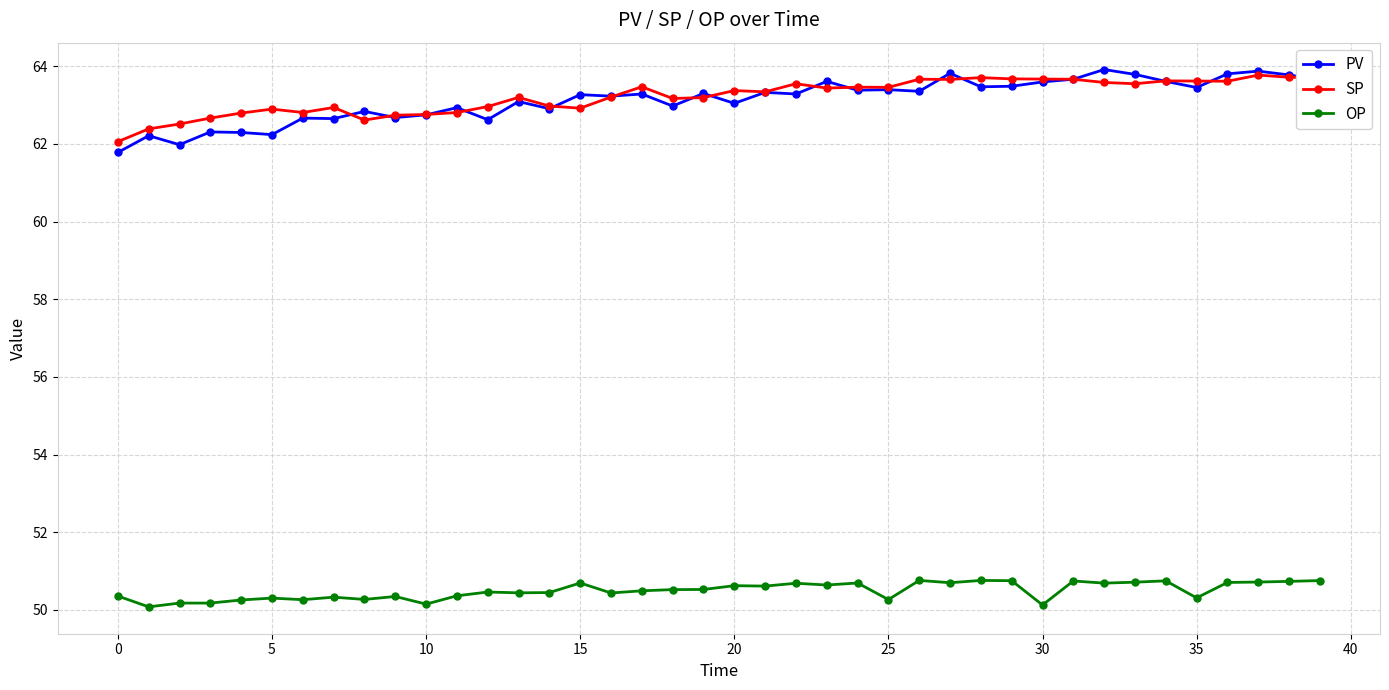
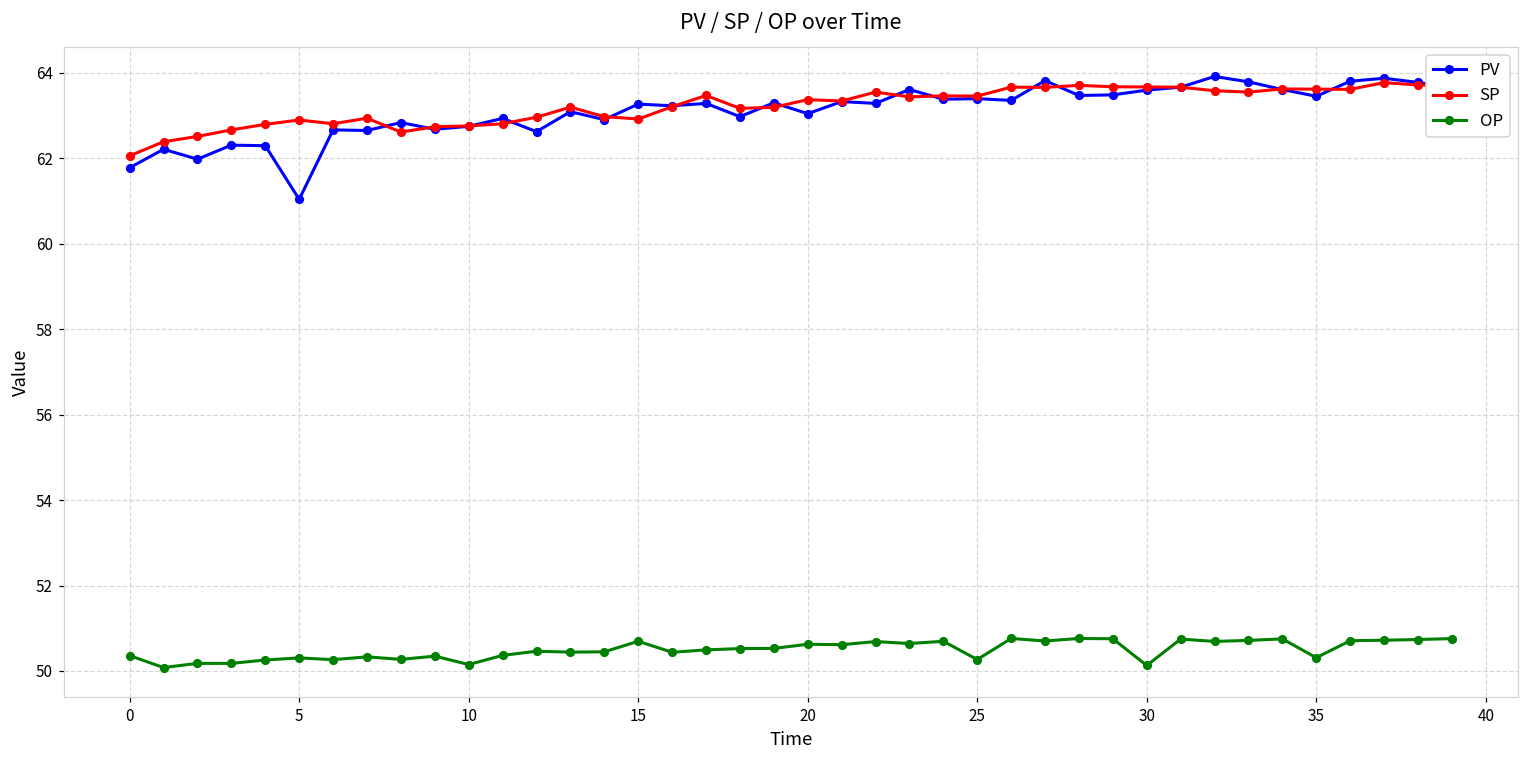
PV, 5: 62.2 -> 61.0
